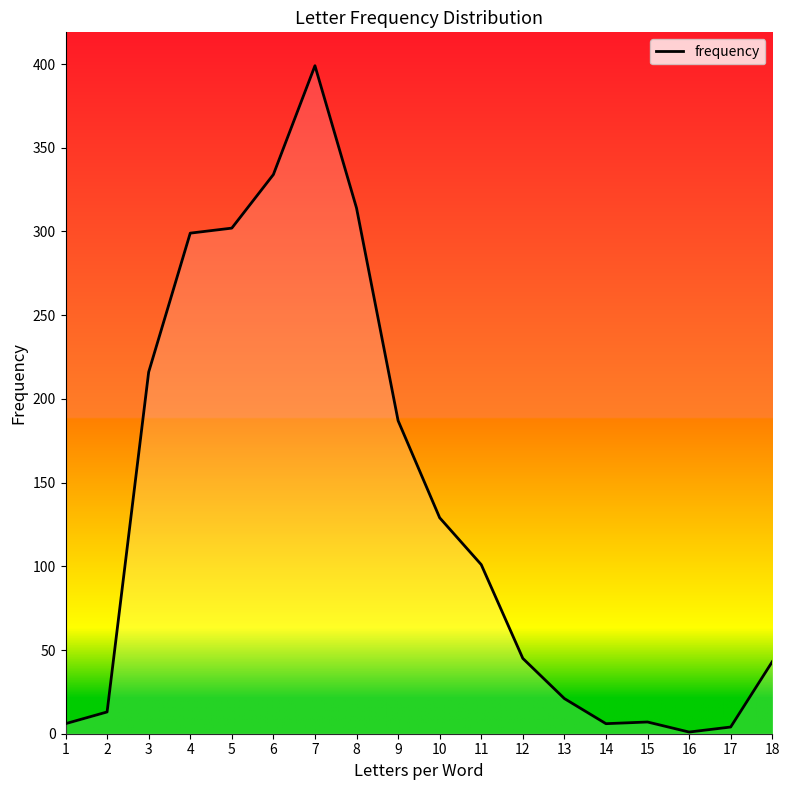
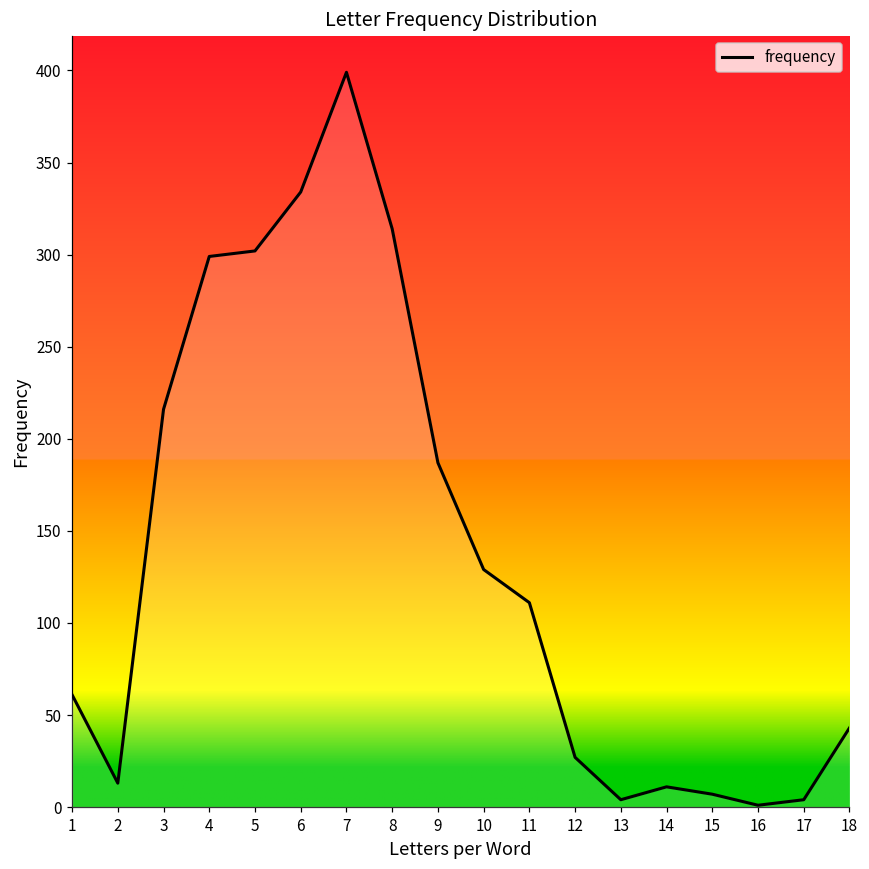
1: 6 -> 61
11: 101 -> 111
12: 45 -> 27
13: 21 -> 4
14: 6 -> 11
